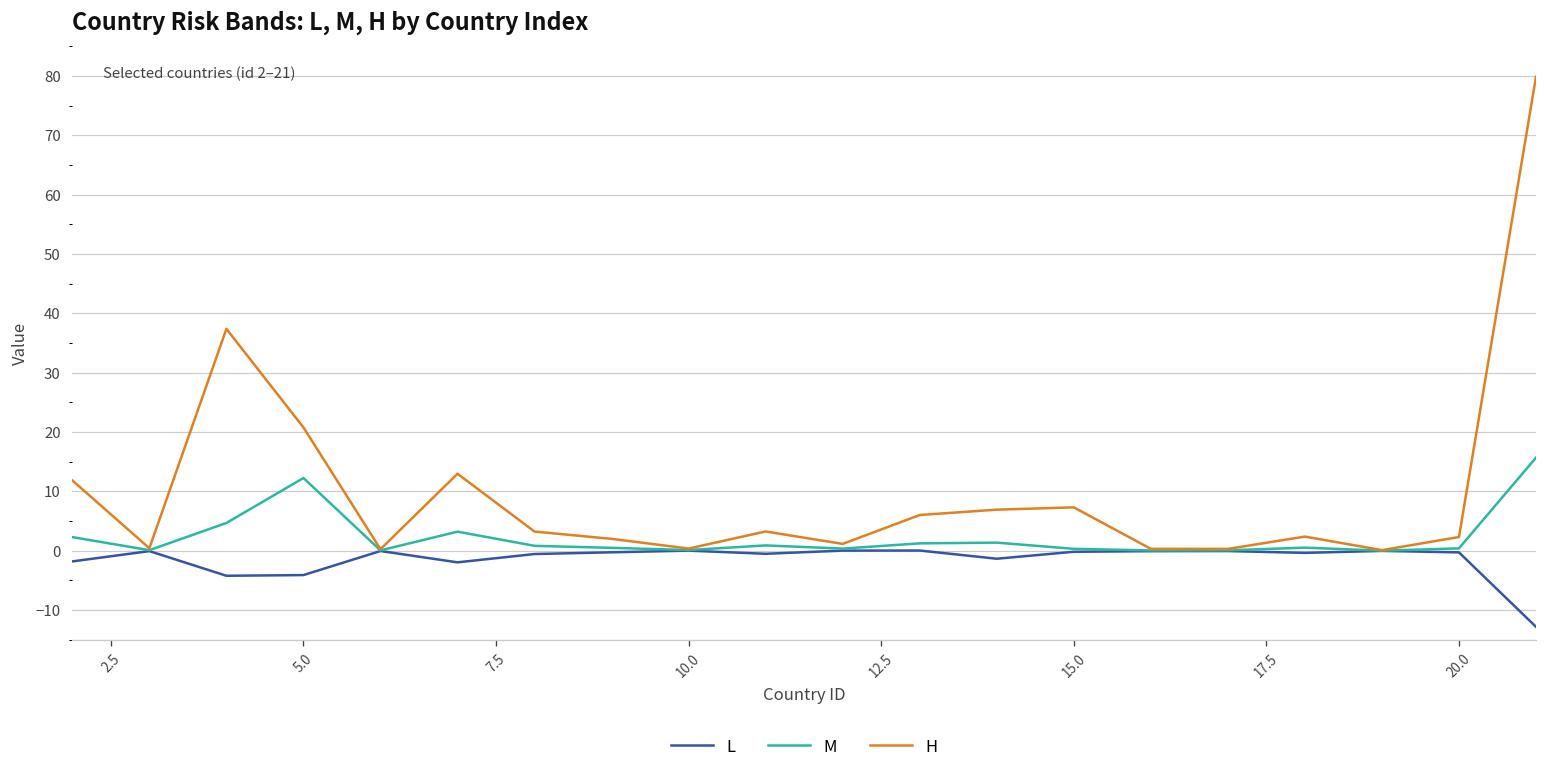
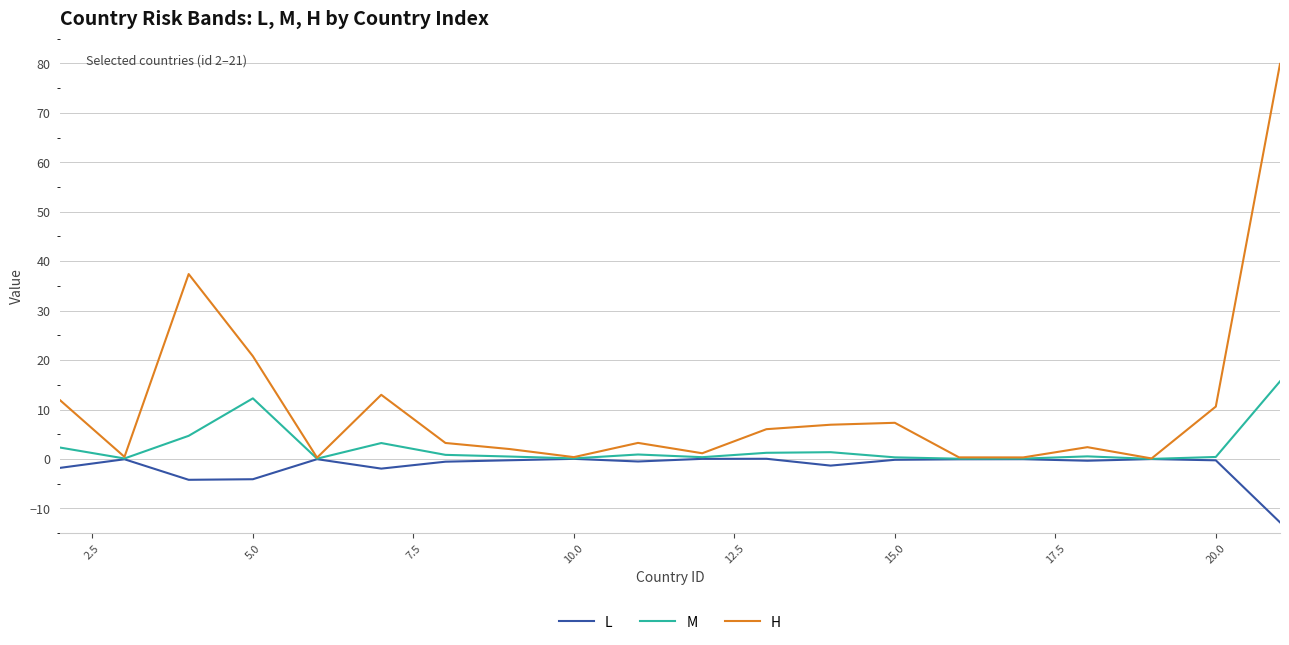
H, 20.0: 2 -> 11
